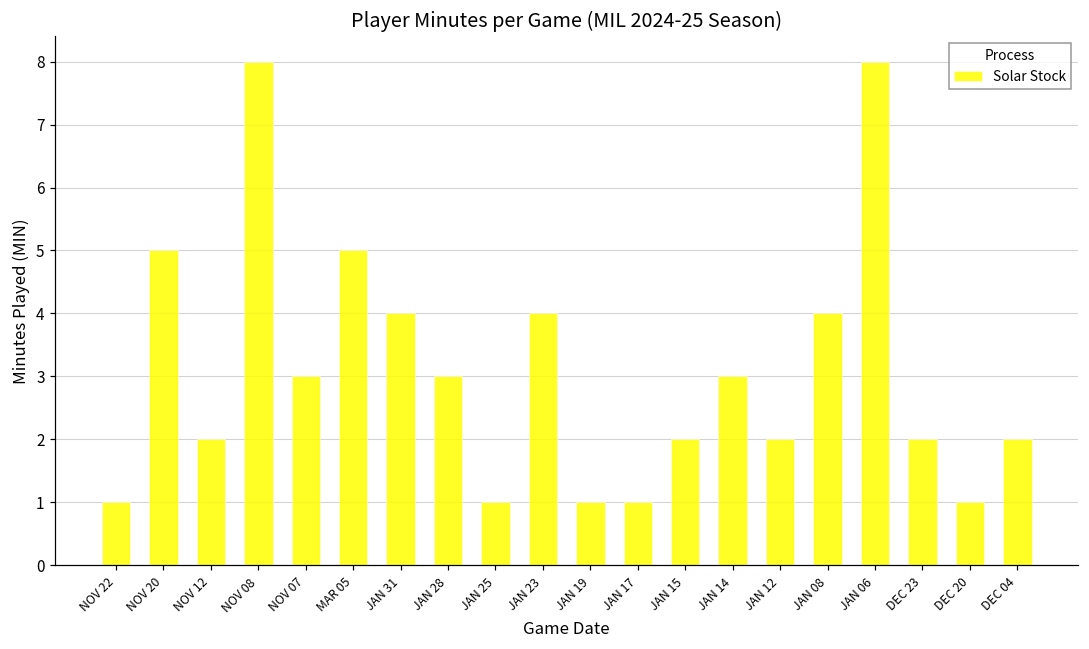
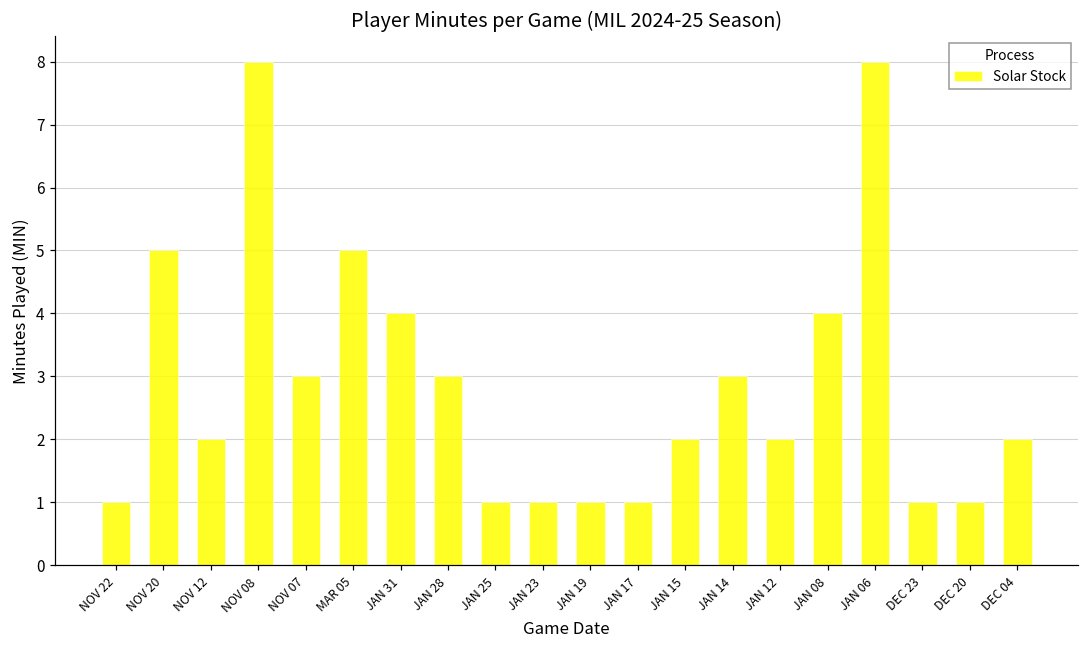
JAN 23: 4 -> 1
DEC 23: 2 -> 1
